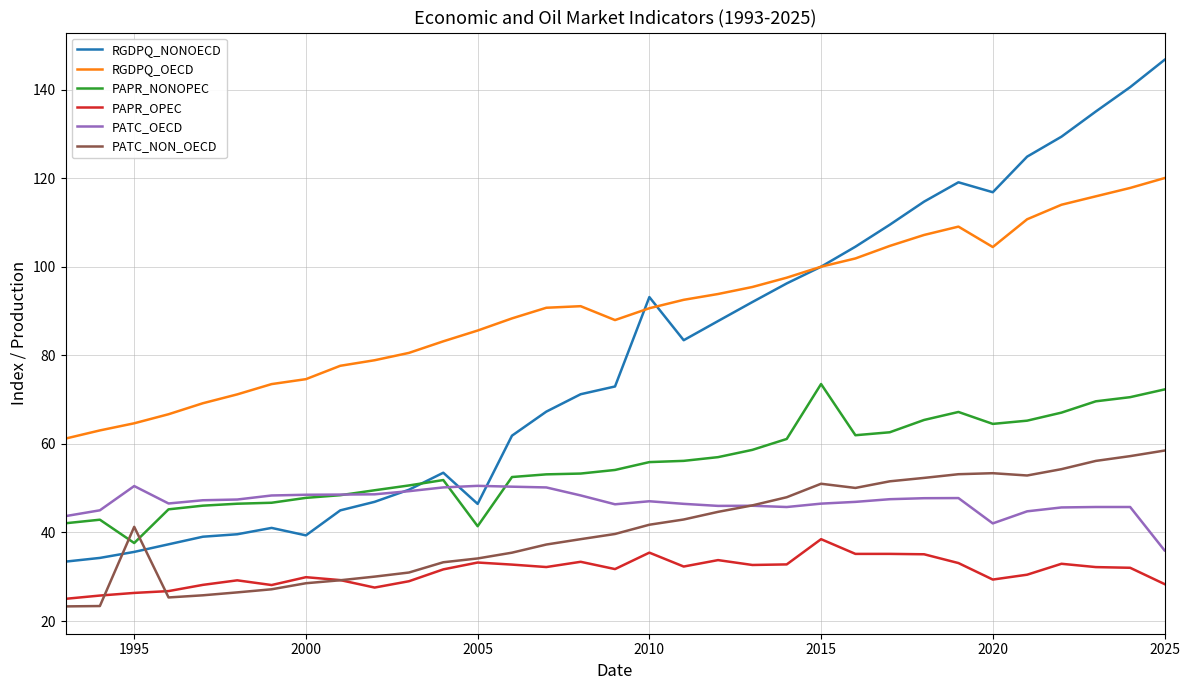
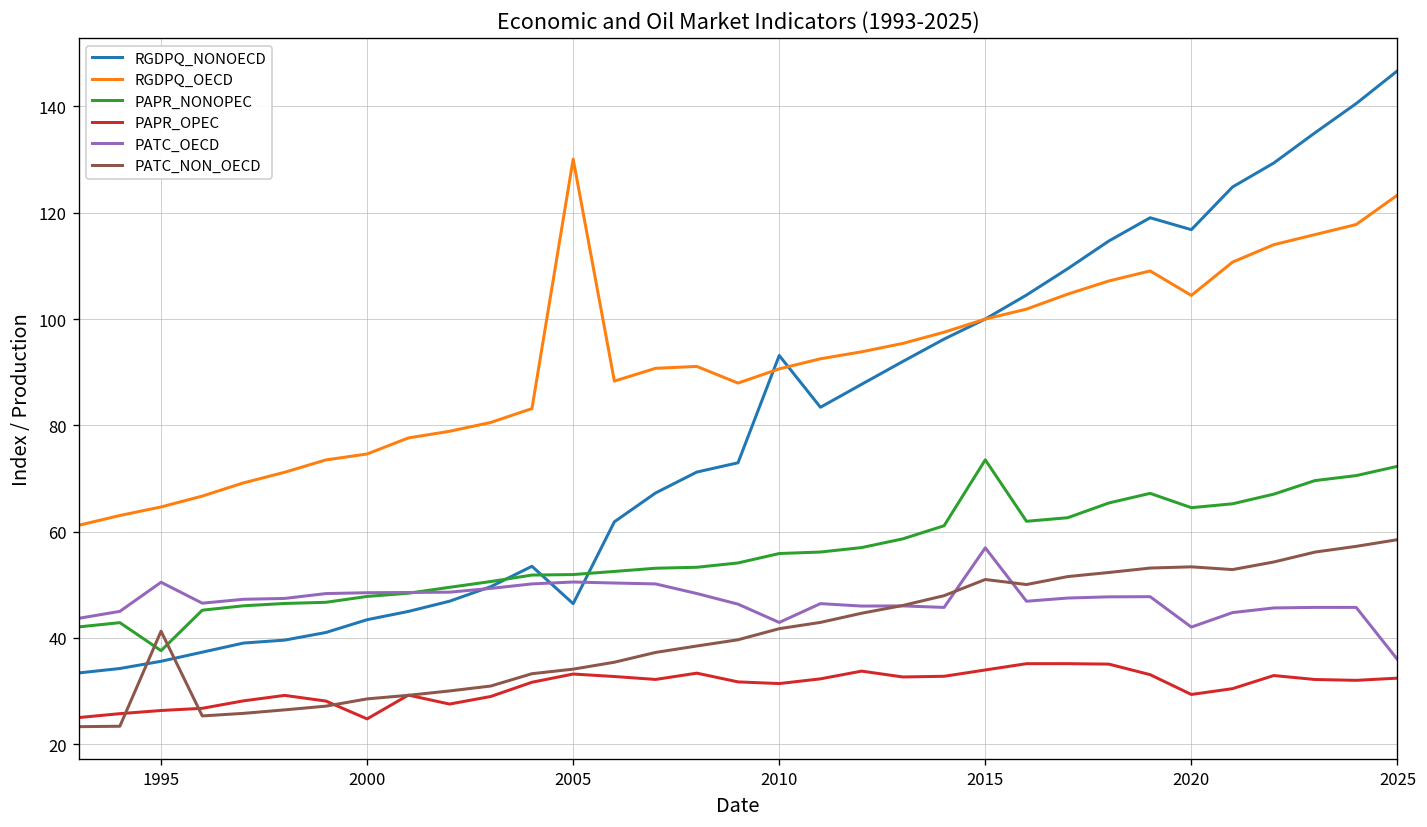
RGDPQ_NONOECD, 2000: 39 -> 43
PAPR_OPEC, 2000: 30 -> 25
RGDPQ_OECD, 2005: 86 -> 130
PAPR_NONOPEC, 2005: 41 -> 52
PAPR_OPEC, 2010: 35 -> 31
PATC_OECD, 2010: 47 -> 43
PAPR_OPEC, 2015: 38 -> 34
PATC_OECD, 2015: 47 -> 57
RGDPQ_OECD, 2025: 120 -> 123
PAPR_OPEC, 2025: 28 -> 32
